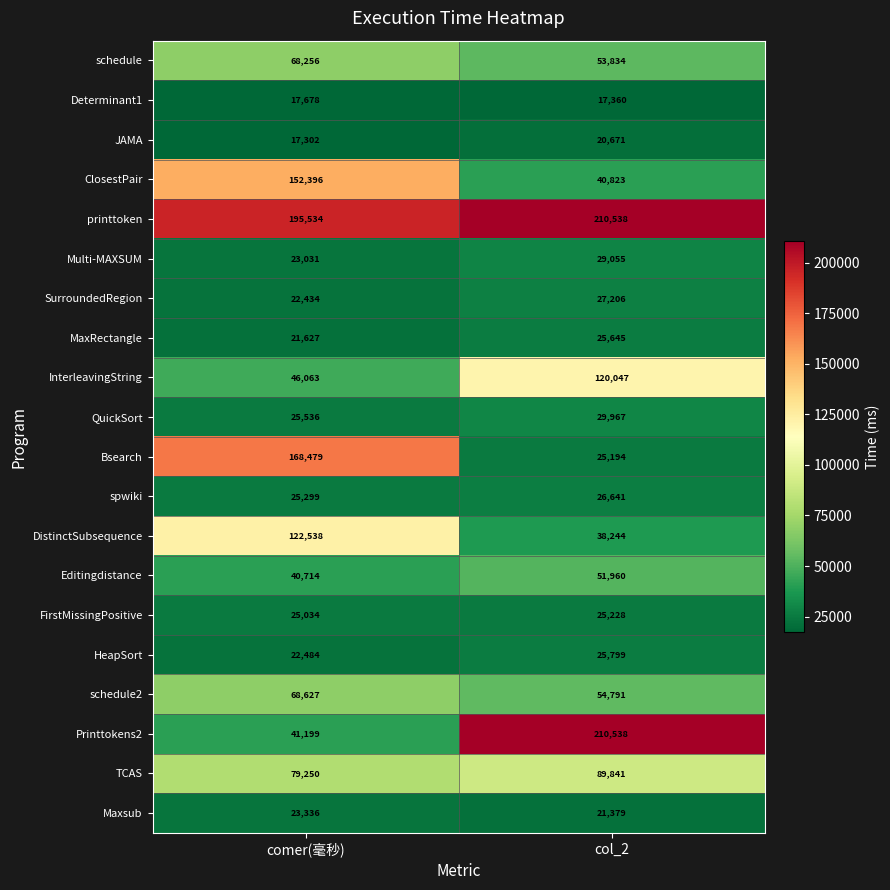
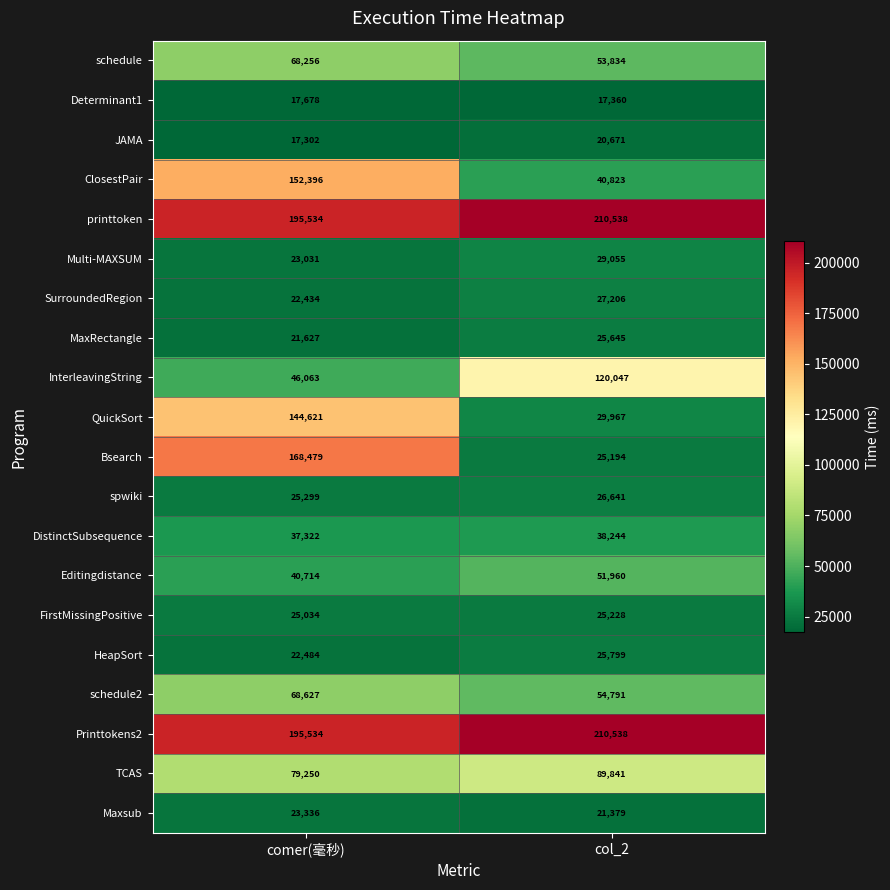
QuickSort, comer(毫秒): 25,536 -> 144,621
DistinctSubsequence, comer(毫秒): 122,538 -> 37,322
Printtokens2, comer(毫秒): 41,199 -> 195,534
